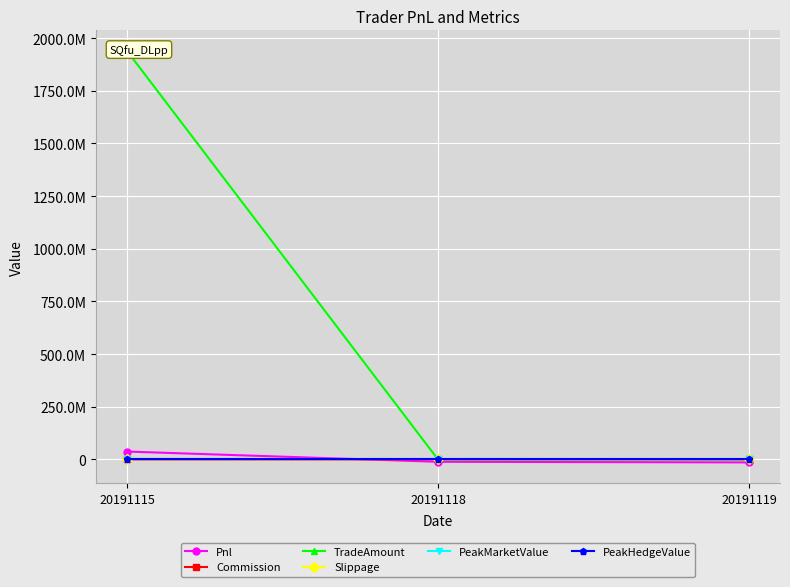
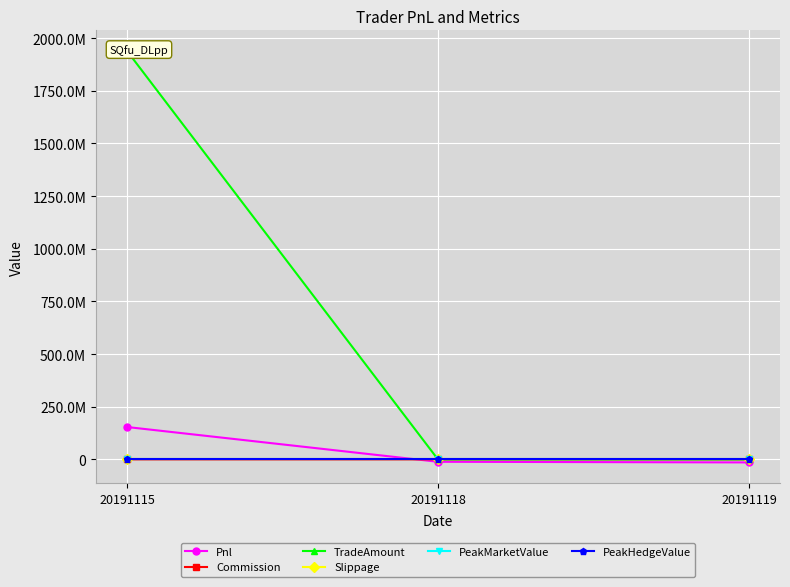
Pnl, 20191115: 40000000 -> 150000000
